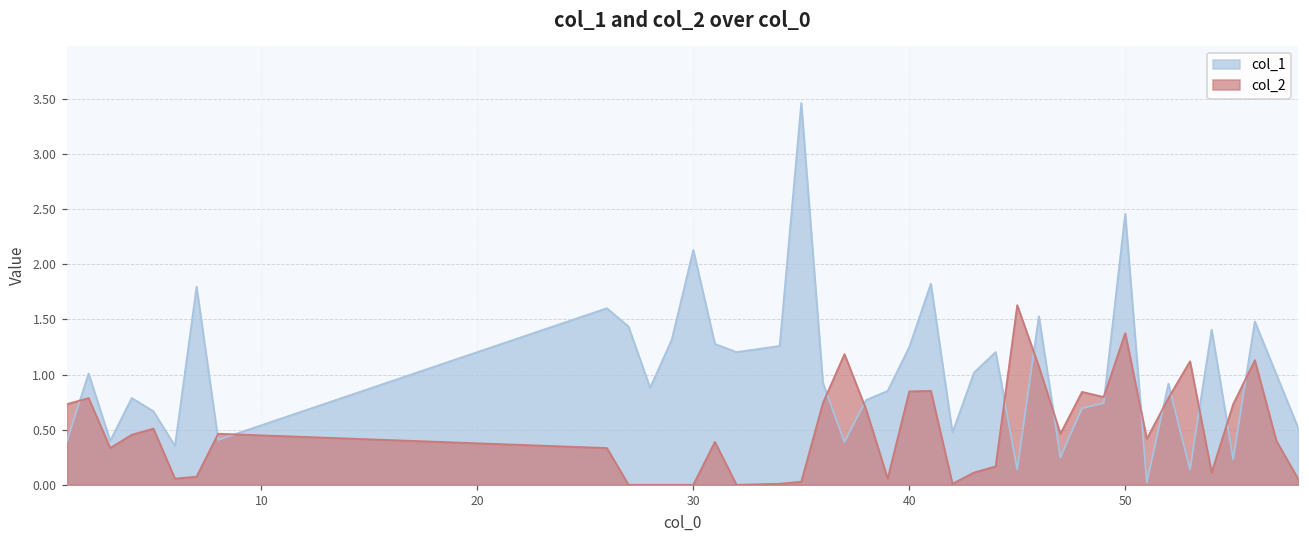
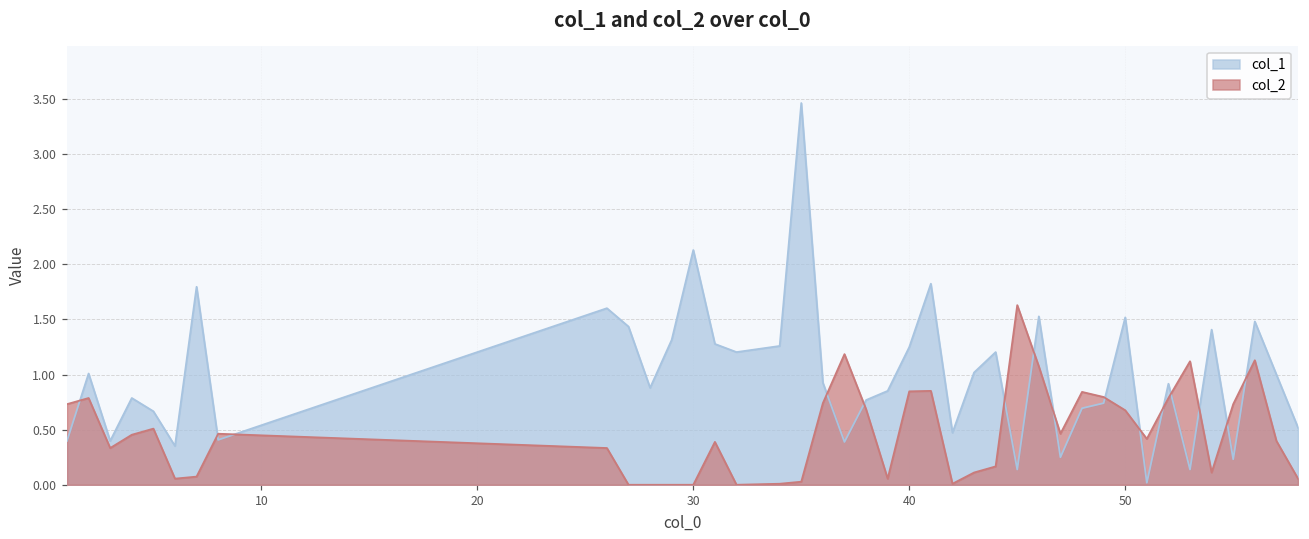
col_1, 50: 2.46 -> 1.52
col_2, 50: 1.38 -> 0.68
